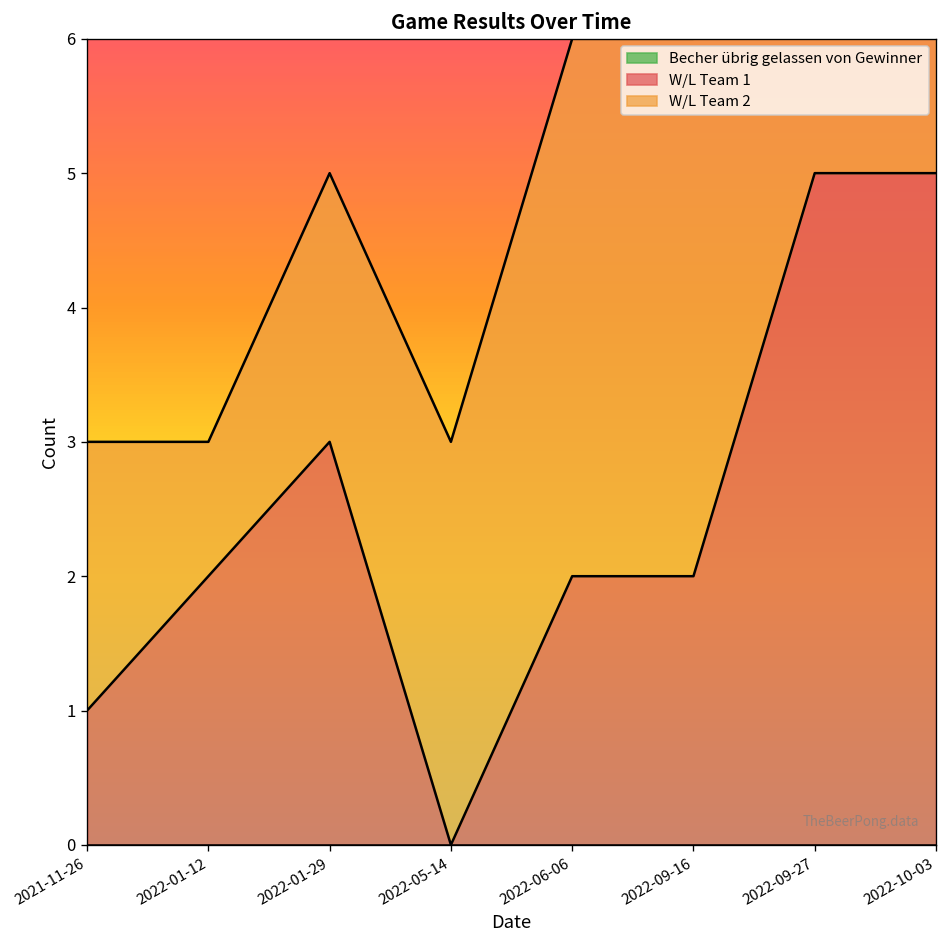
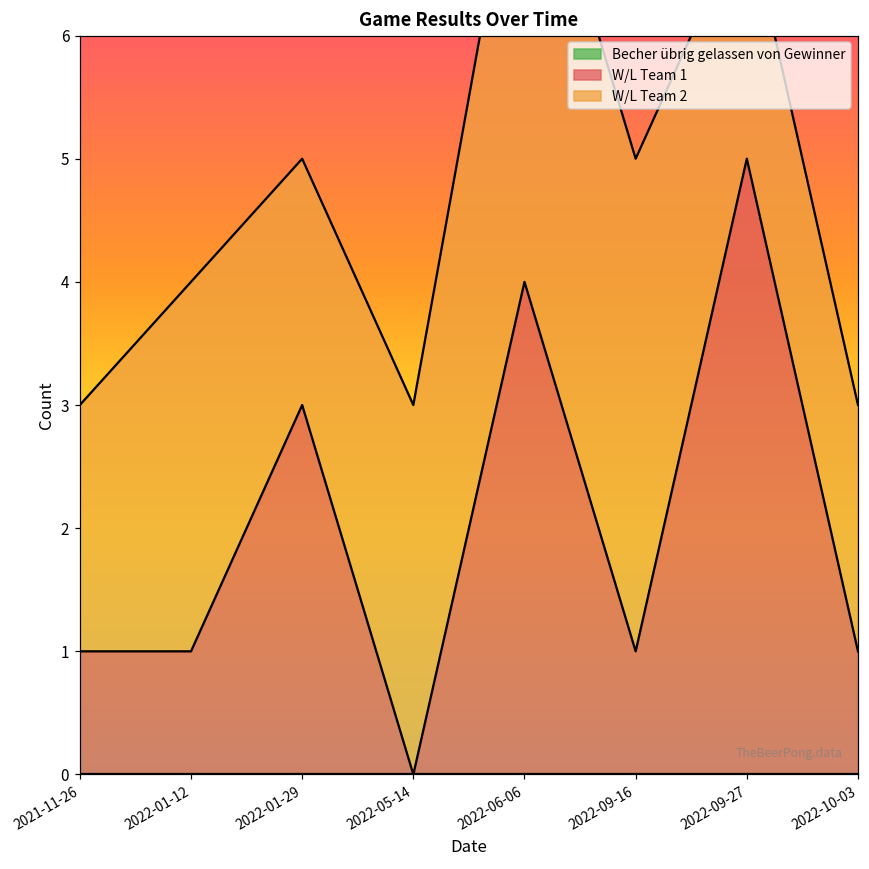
W/L Team 1, 2022-01-12: 2 -> 1
W/L Team 2, 2022-01-12: 1 -> 3
W/L Team 1, 2022-06-06: 2 -> 4
W/L Team 1, 2022-09-16: 2 -> 1
W/L Team 1, 2022-10-03: 5 -> 1
